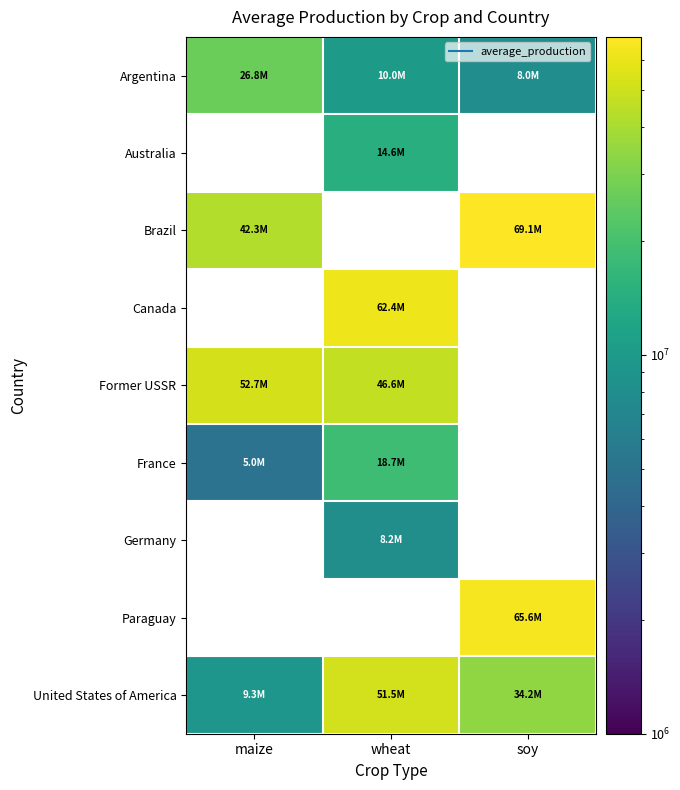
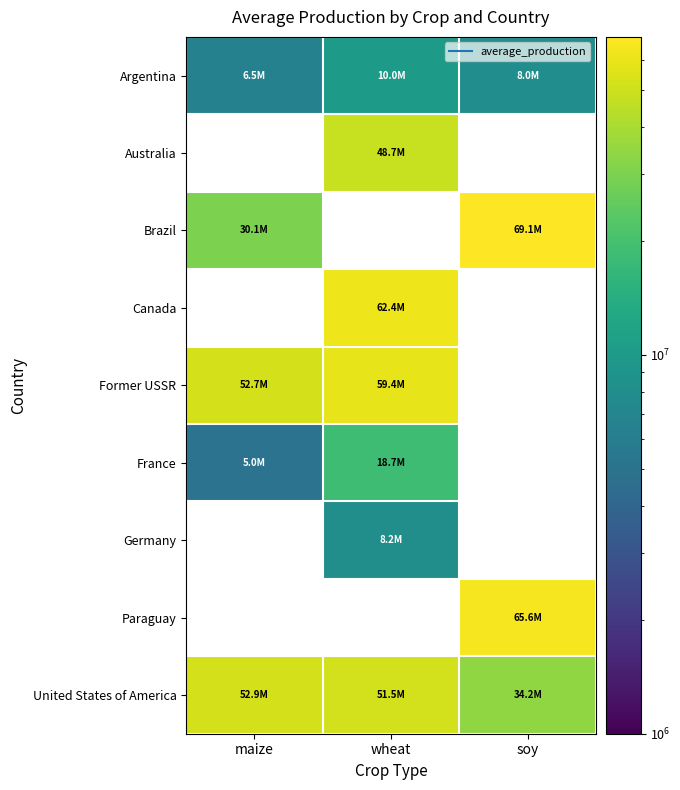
Argentina, maize: 26.8M -> 6.5M
Australia, wheat: 14.6M -> 48.7M
Brazil, maize: 42.3M -> 30.1M
Former USSR, wheat: 46.6M -> 59.4M
United States of America, maize: 9.3M -> 52.9M
